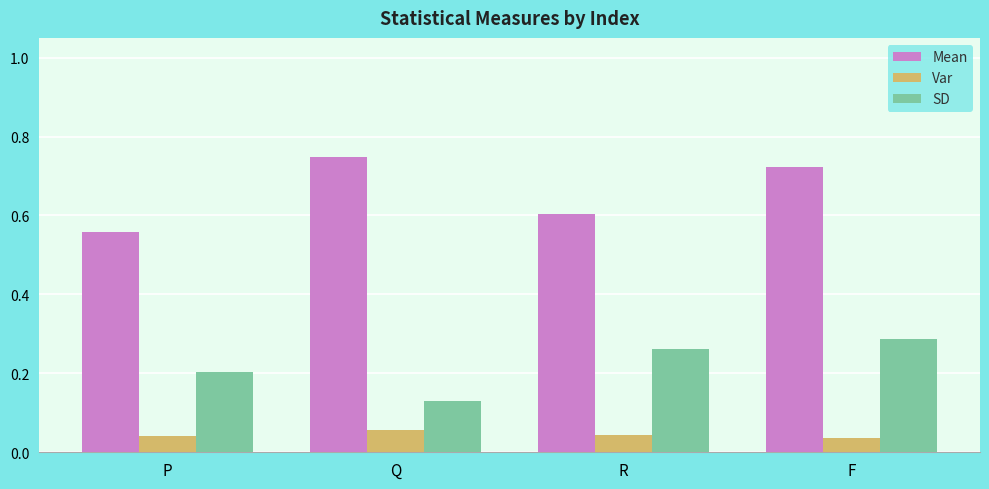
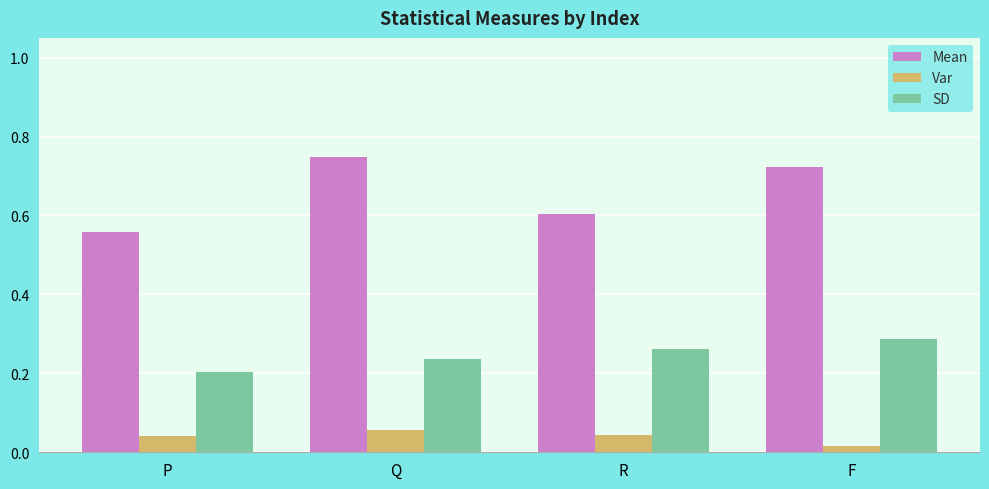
SD, Q: 0.13 -> 0.24
Var, F: 0.04 -> 0.02
